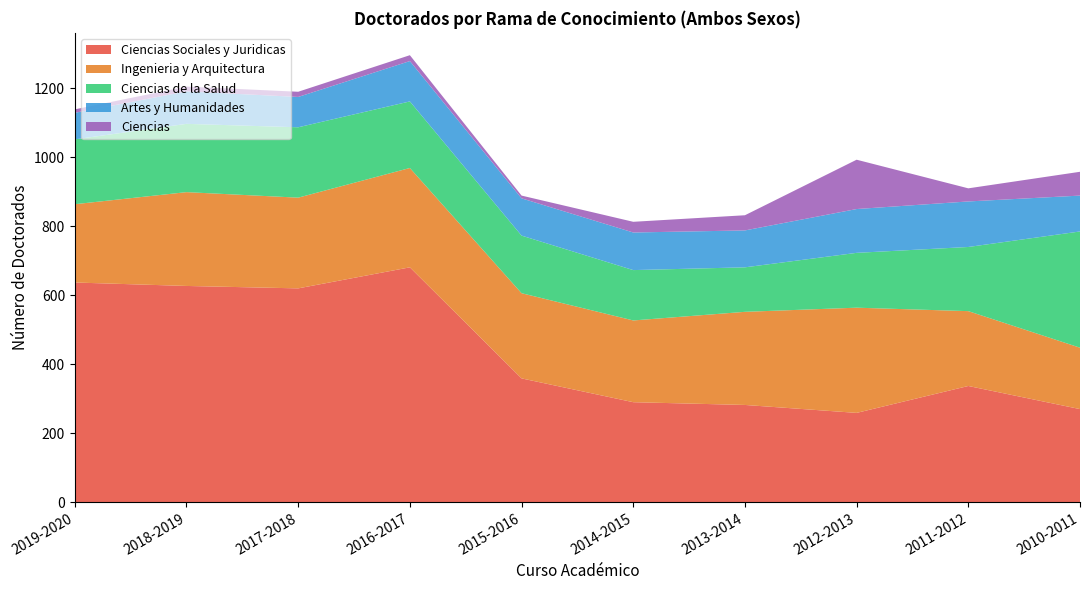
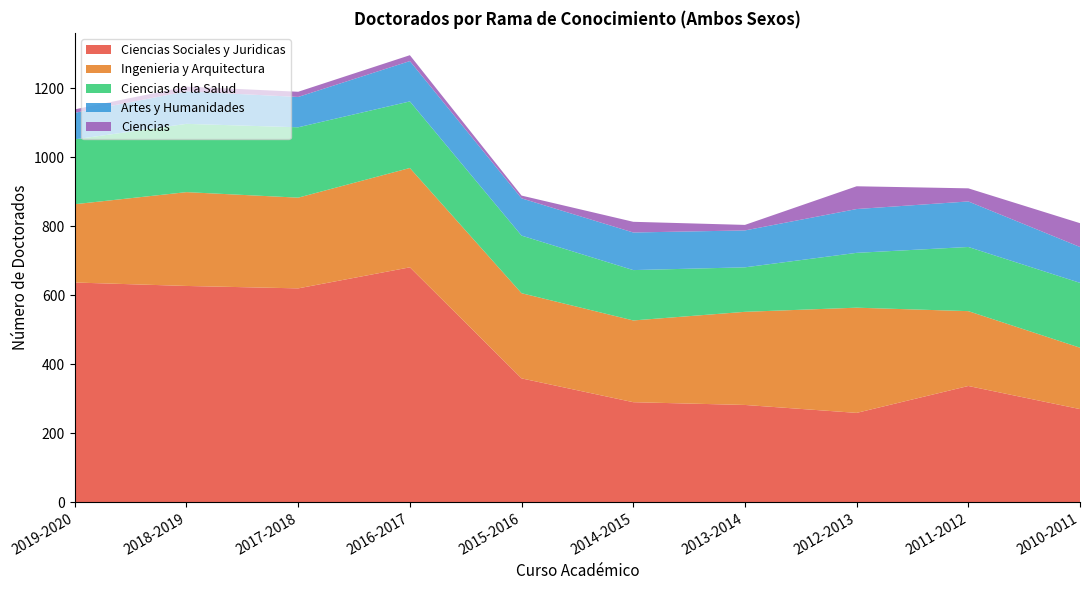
Ciencias, 2013-2014: 40 -> 20
Ciencias, 2012-2013: 140 -> 70
Ciencias de la Salud, 2010-2011: 340 -> 190
